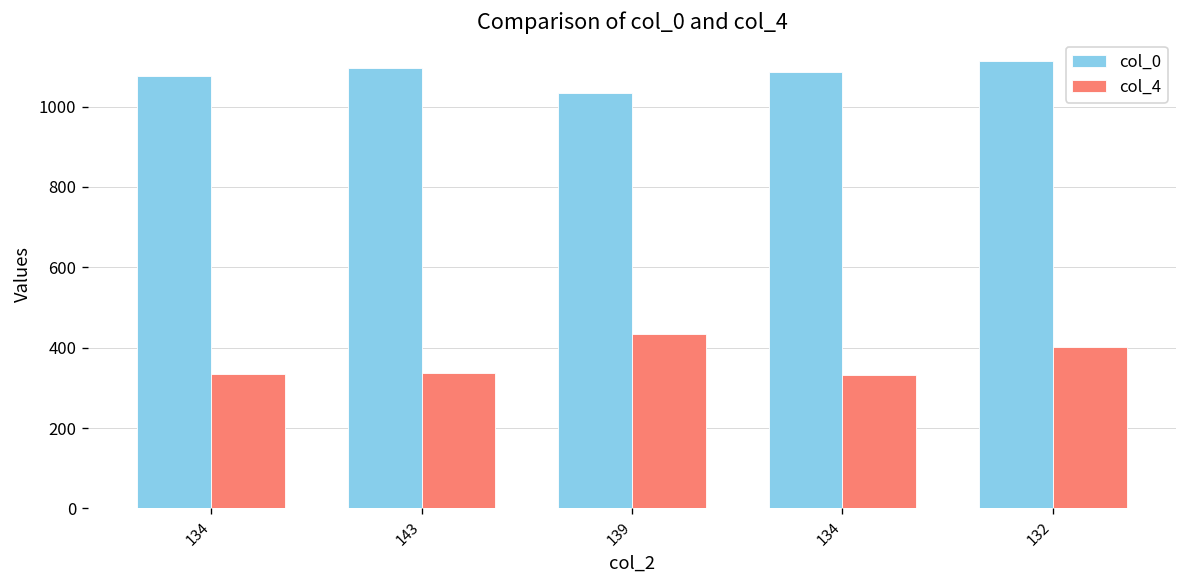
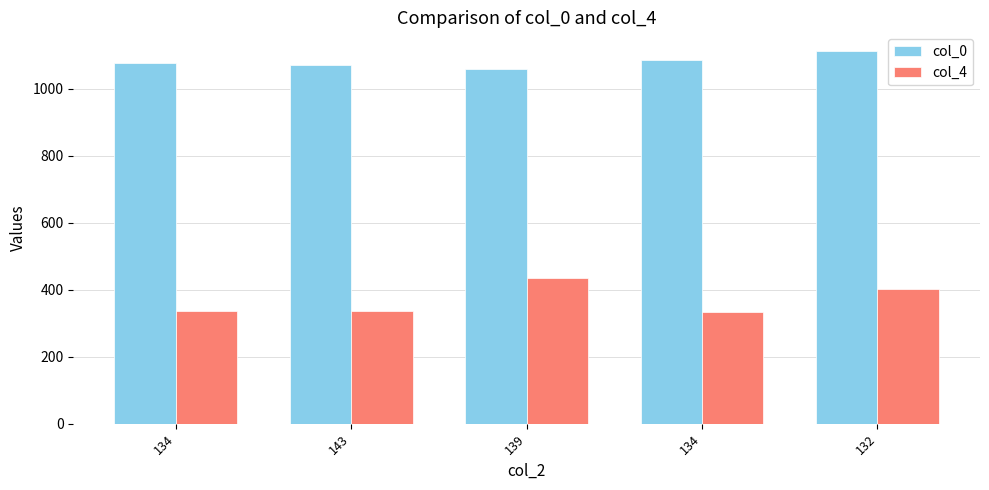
col_0, 143: 1100 -> 1070
col_0, 139: 1030 -> 1060
